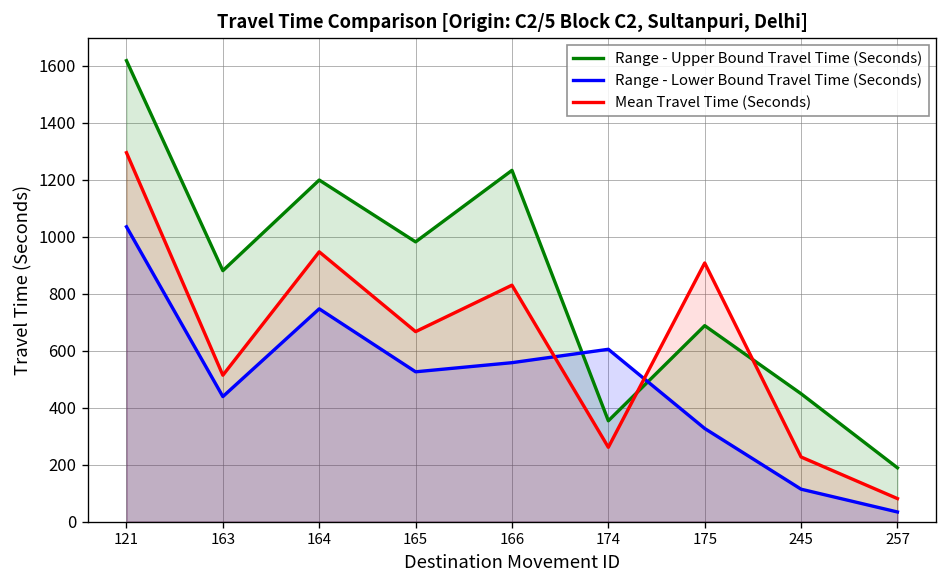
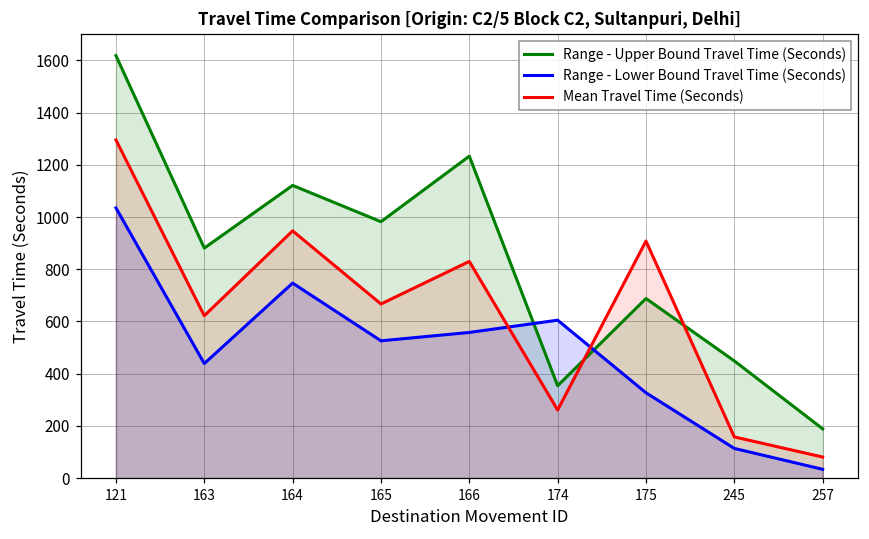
Mean Travel Time (Seconds), 163: 510 -> 620
Range - Upper Bound Travel Time (Seconds), 164: 1200 -> 1120
Mean Travel Time (Seconds), 245: 230 -> 160
